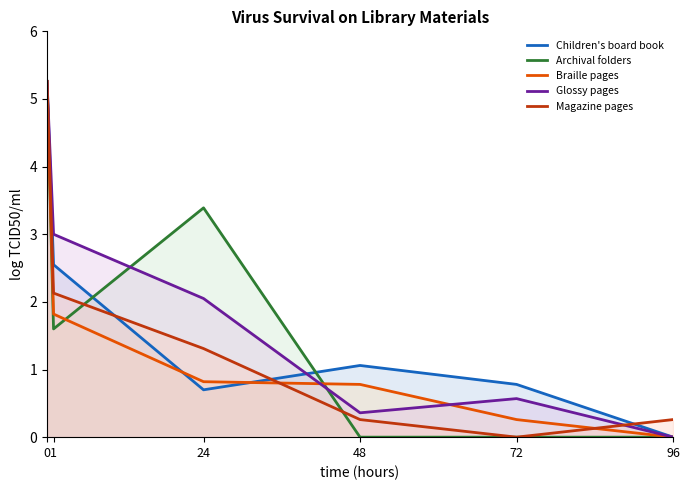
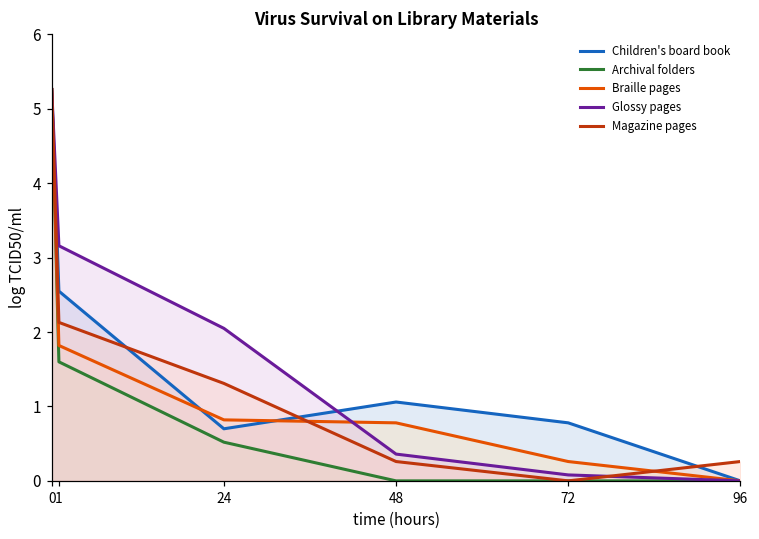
Glossy pages, 1: 3.0 -> 3.2
Archival folders, 24: 3.4 -> 0.5
Glossy pages, 72: 0.6 -> 0.1
